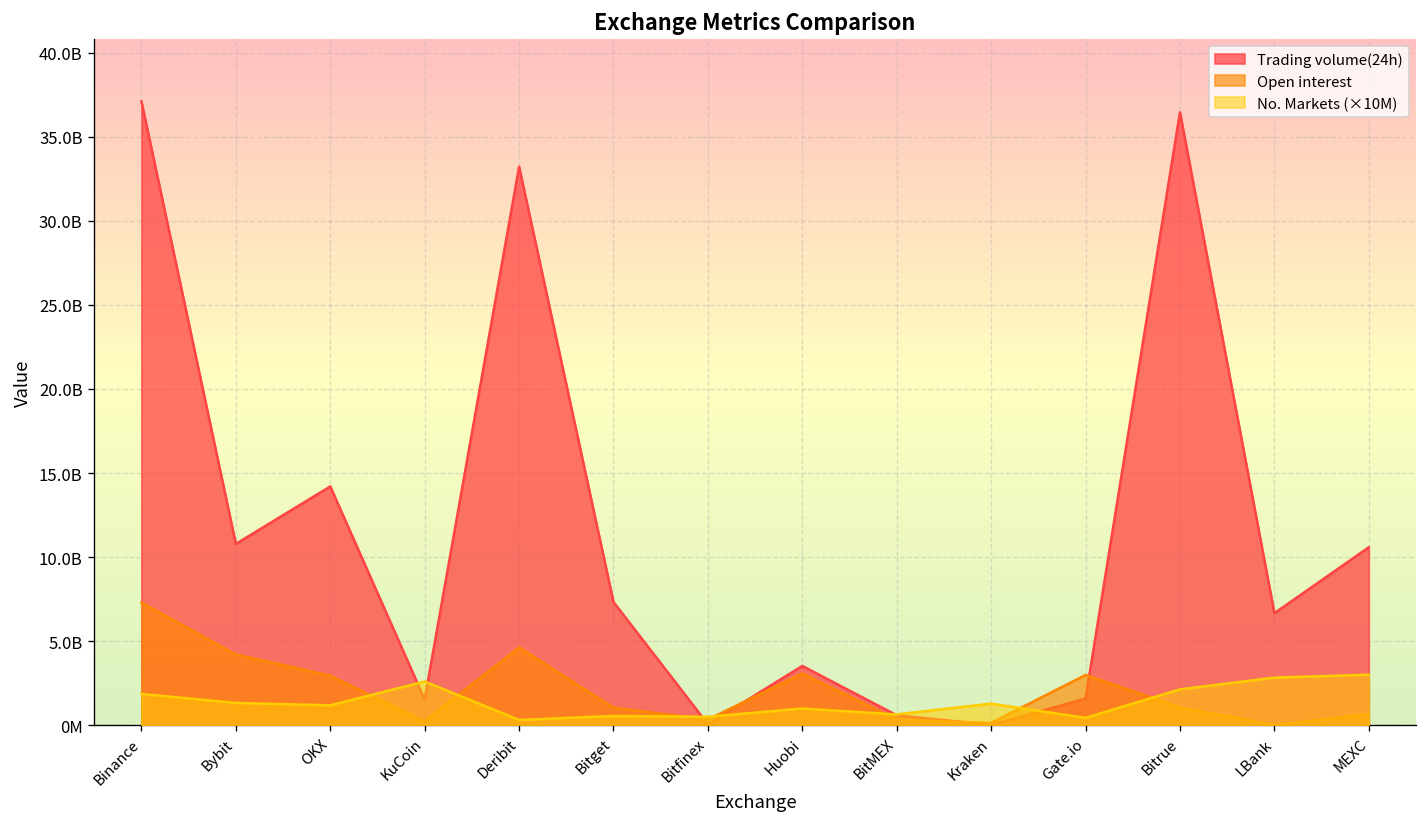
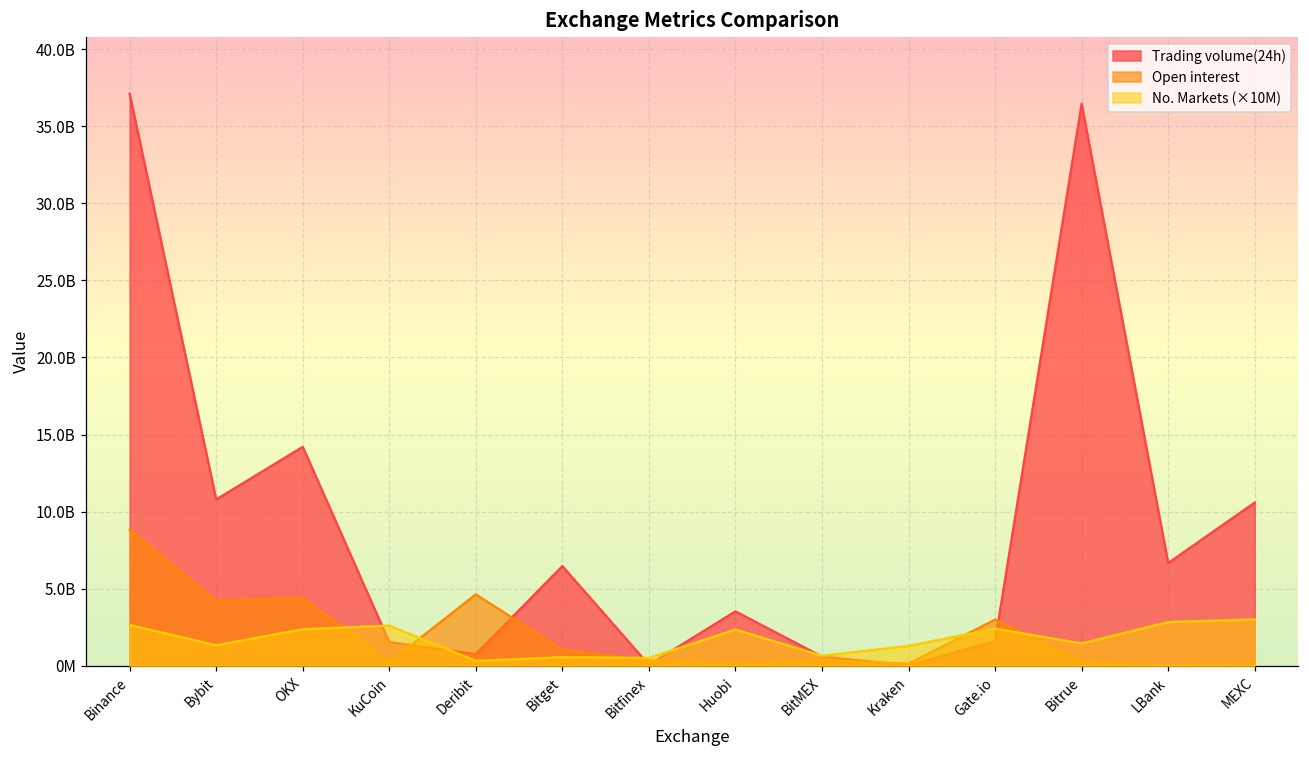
Open interest, Binance: 7300000000 -> 8800000000
No. Markets (×10M), Binance: 1900000000 -> 2600000000
Open interest, OKX: 2900000000 -> 4400000000
No. Markets (×10M), OKX: 1200000000 -> 2400000000
Trading volume(24h), Deribit: 33200000000 -> 700000000
Trading volume(24h), Bitget: 7300000000 -> 6500000000
Open interest, Huobi: 3100000000 -> 200000000
No. Markets (×10M), Huobi: 1000000000 -> 2300000000
No. Markets (×10M), Gate.io: 400000000 -> 2400000000
Open interest, Bitrue: 1100000000 -> 300000000
No. Markets (×10M), Bitrue: 2100000000 -> 1400000000
Open interest, MEXC: 700000000 -> 100000000
